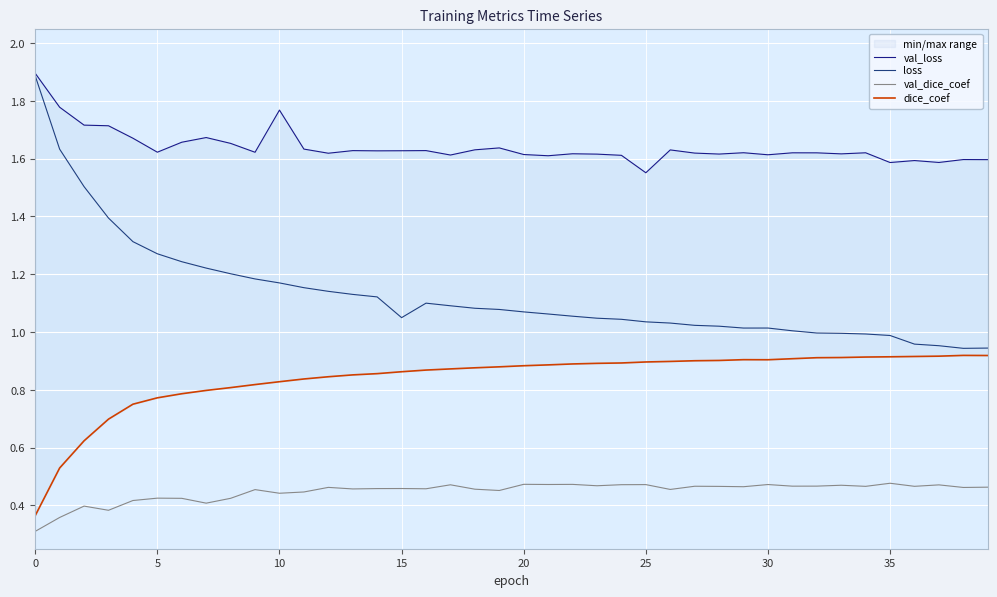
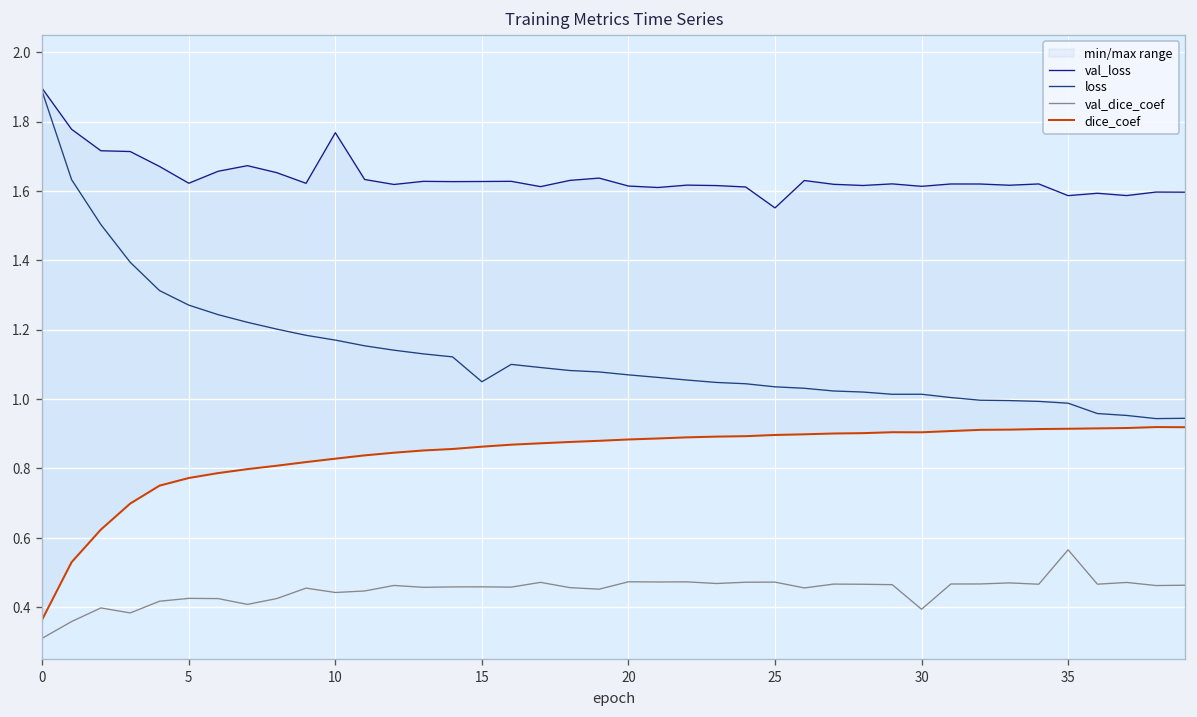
val_dice_coef, 30: 0.47 -> 0.39
val_dice_coef, 35: 0.48 -> 0.57
